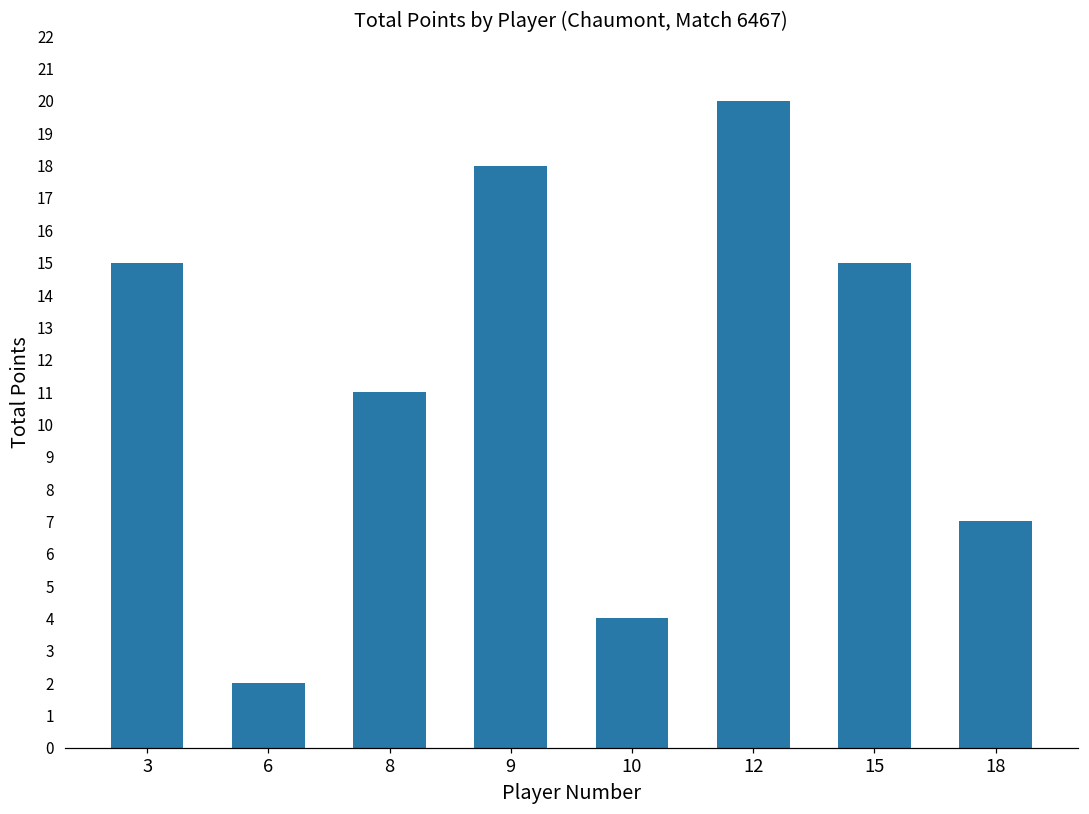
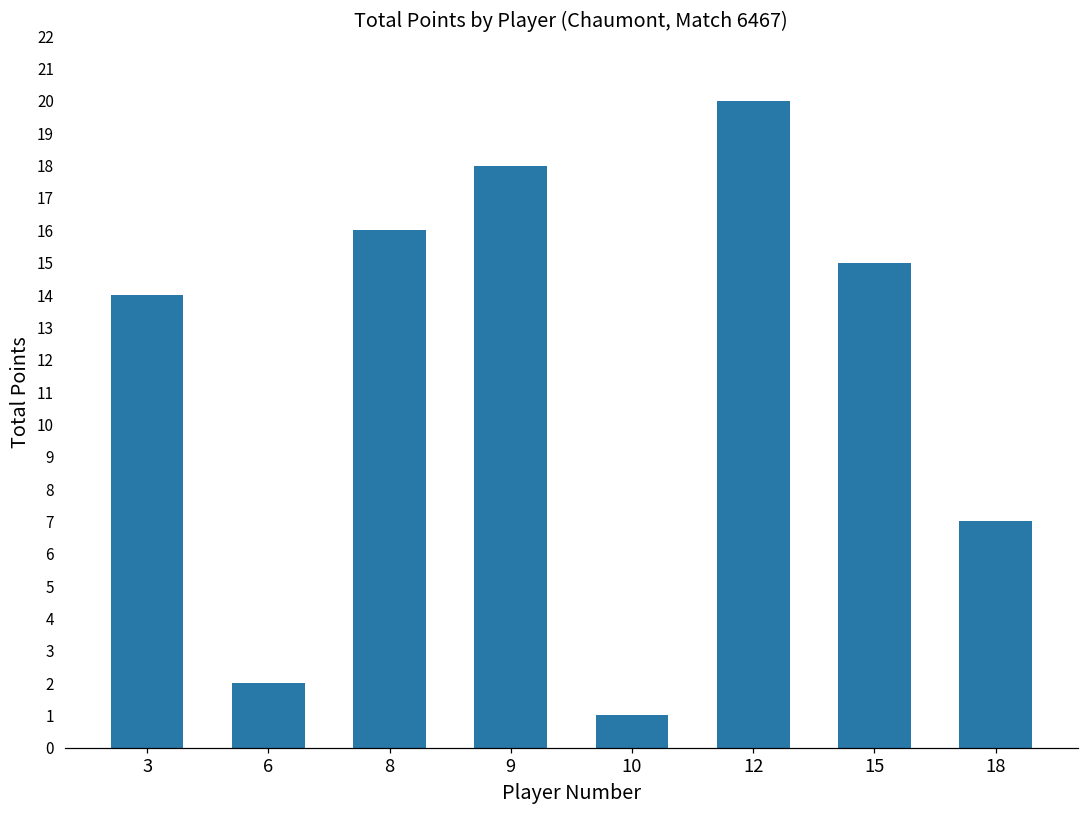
3: 15 -> 14
8: 11 -> 16
10: 4 -> 1
